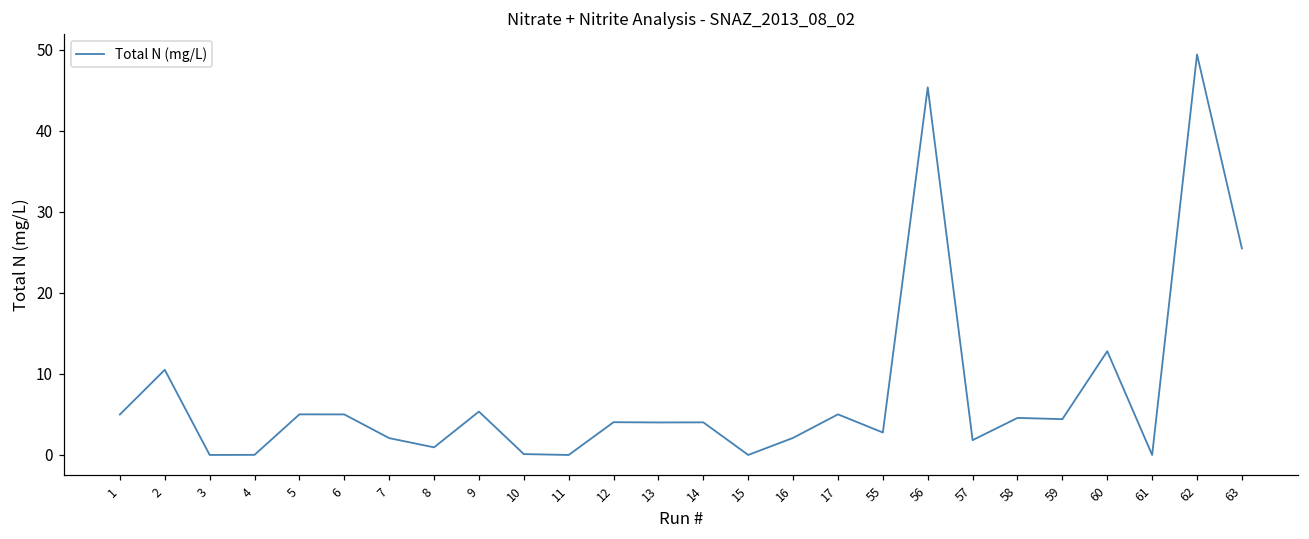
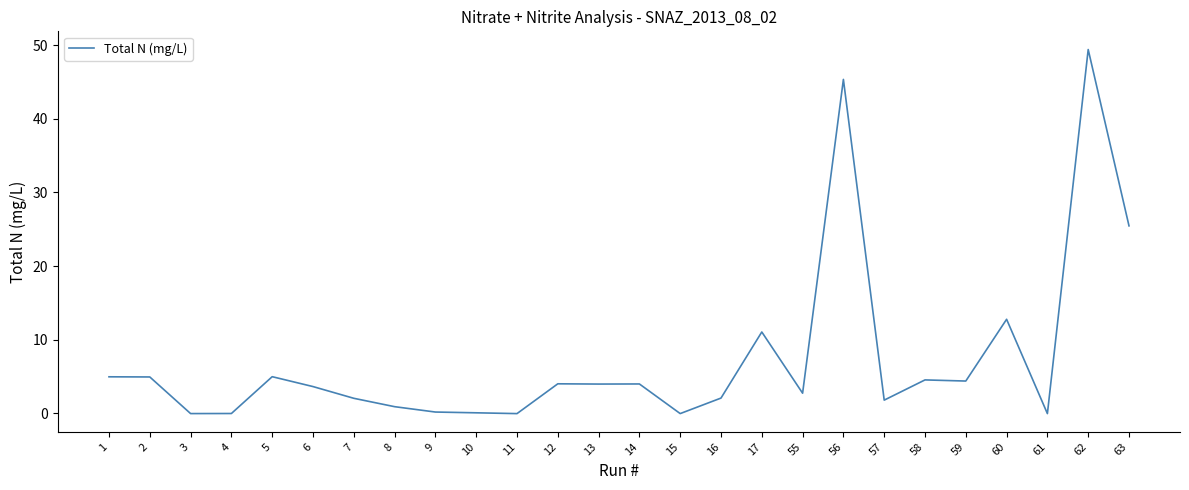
2: 10 -> 5
6: 5 -> 4
9: 5 -> 0
17: 5 -> 11
